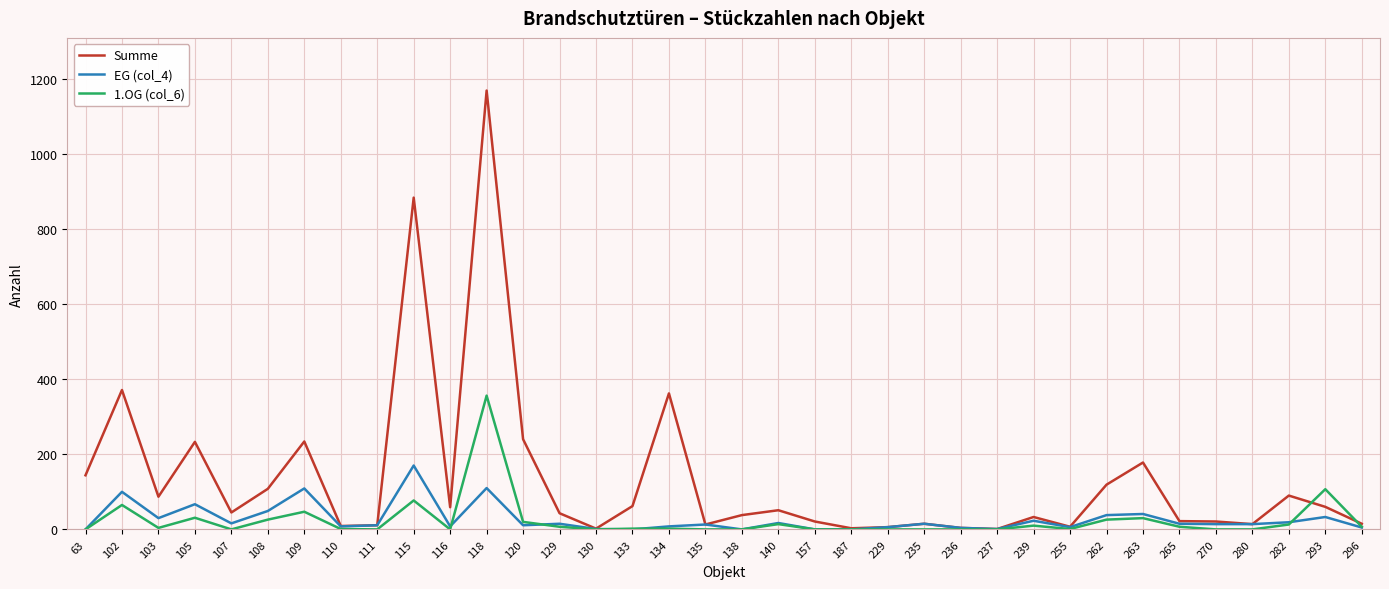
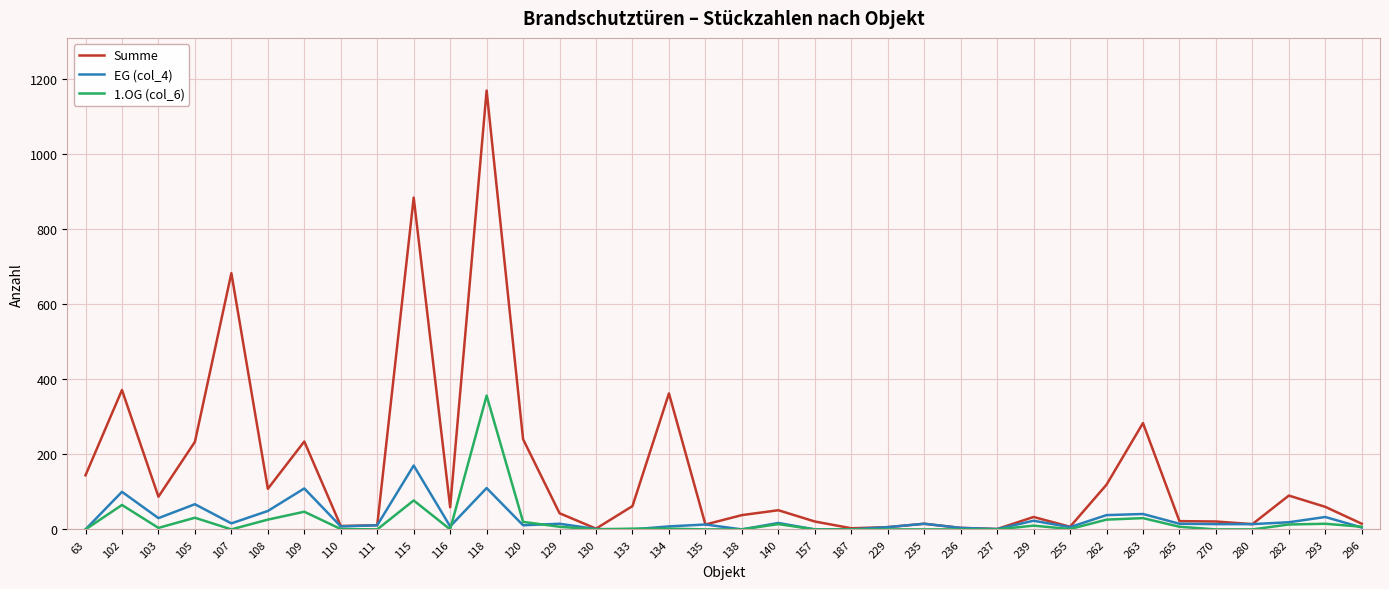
Summe, 107: 50 -> 680
Summe, 263: 180 -> 280
1.OG (col_6), 293: 110 -> 20
